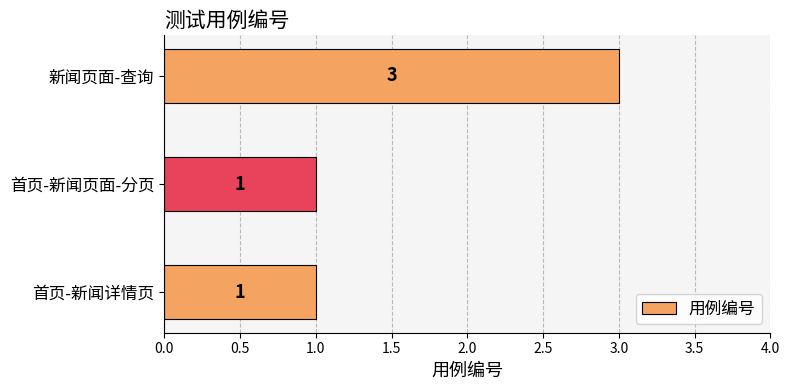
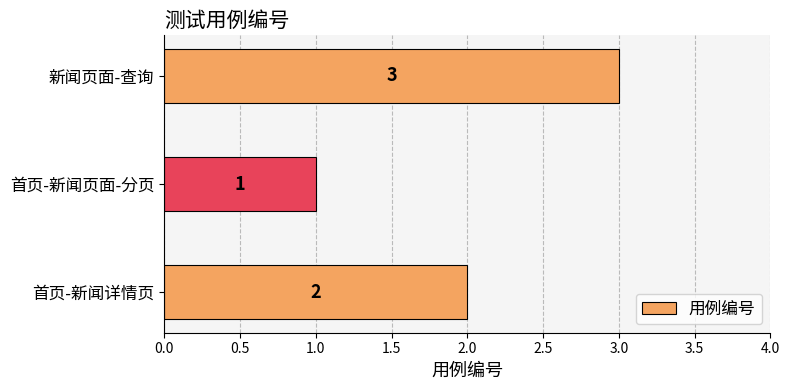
首页-新闻详情页: 1 -> 2
